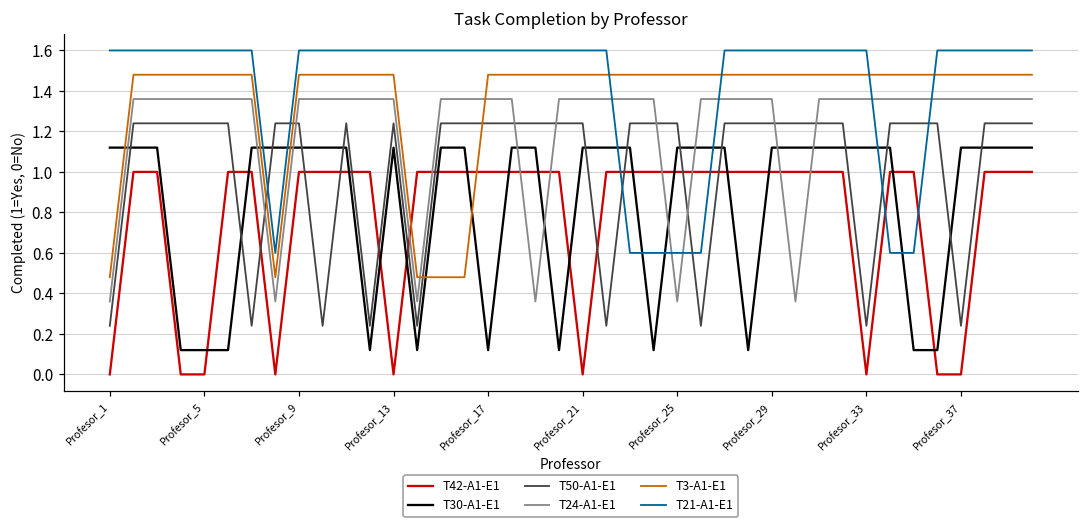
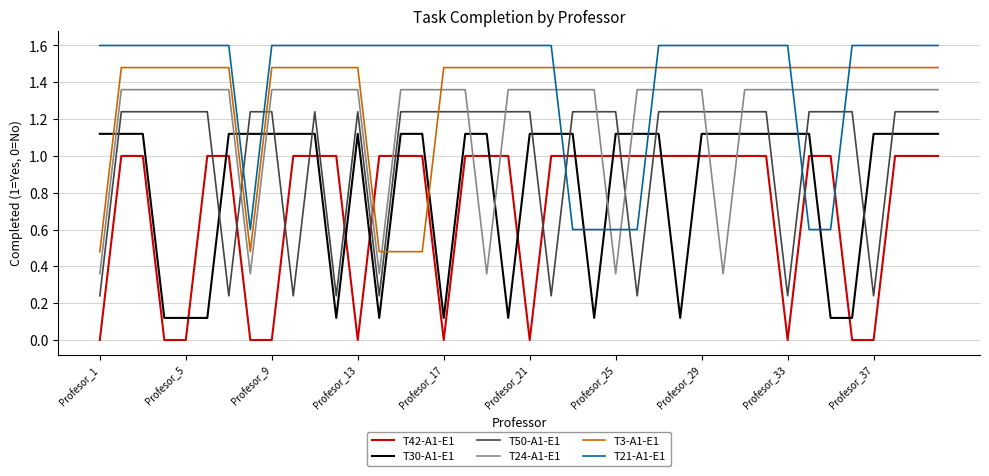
T42-A1-E1, Profesor_9: 1 -> 0
T42-A1-E1, Profesor_17: 1 -> 0
